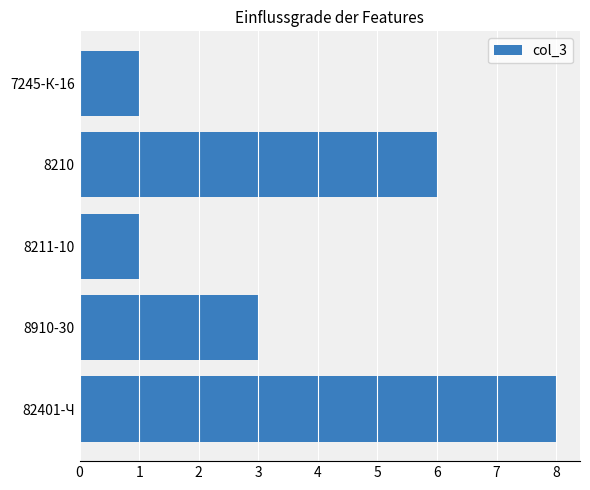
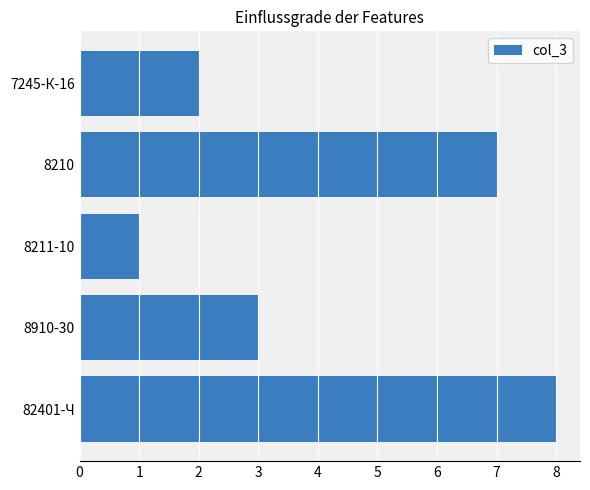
7245-К-16: 1 -> 2
8210: 6 -> 7
